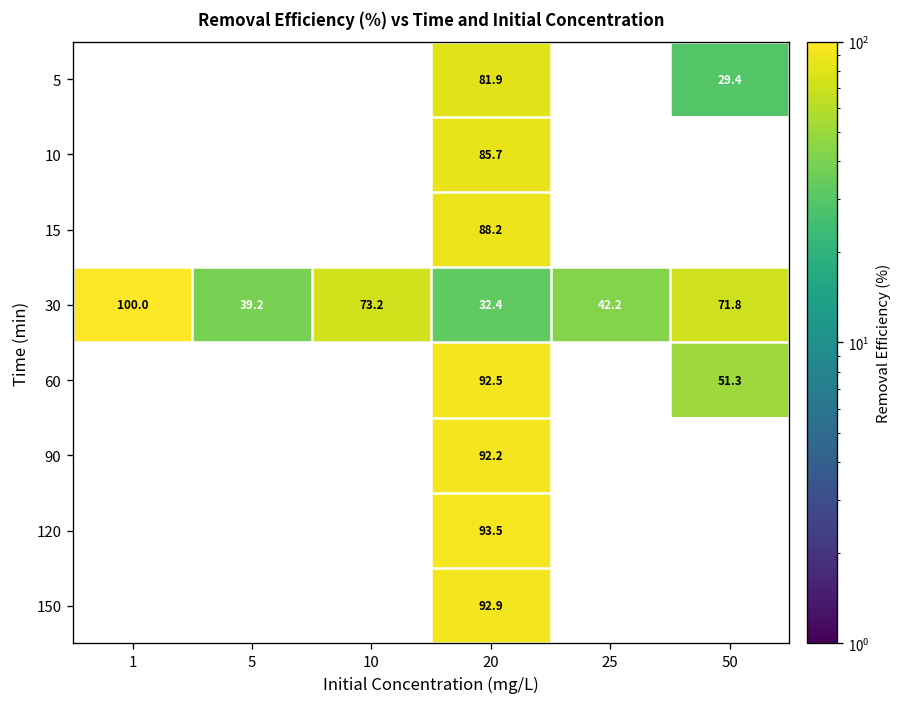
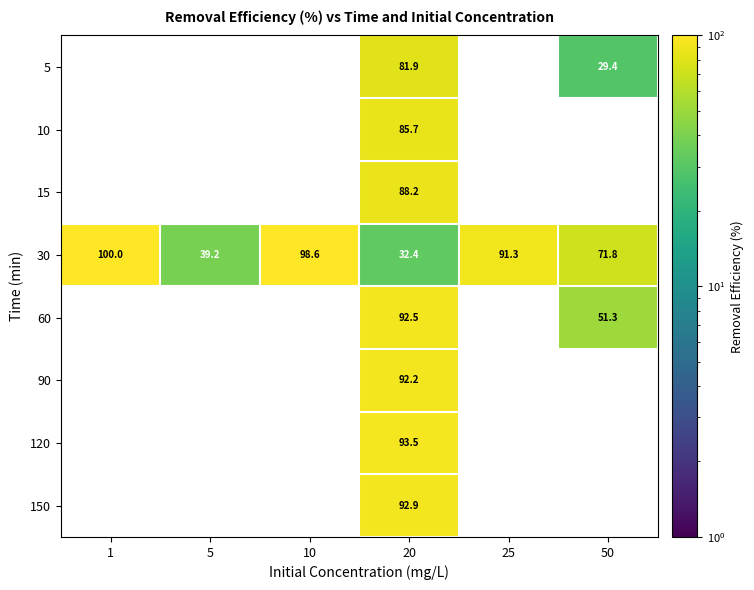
30, 10: 73.2 -> 98.6
30, 25: 42.2 -> 91.3
